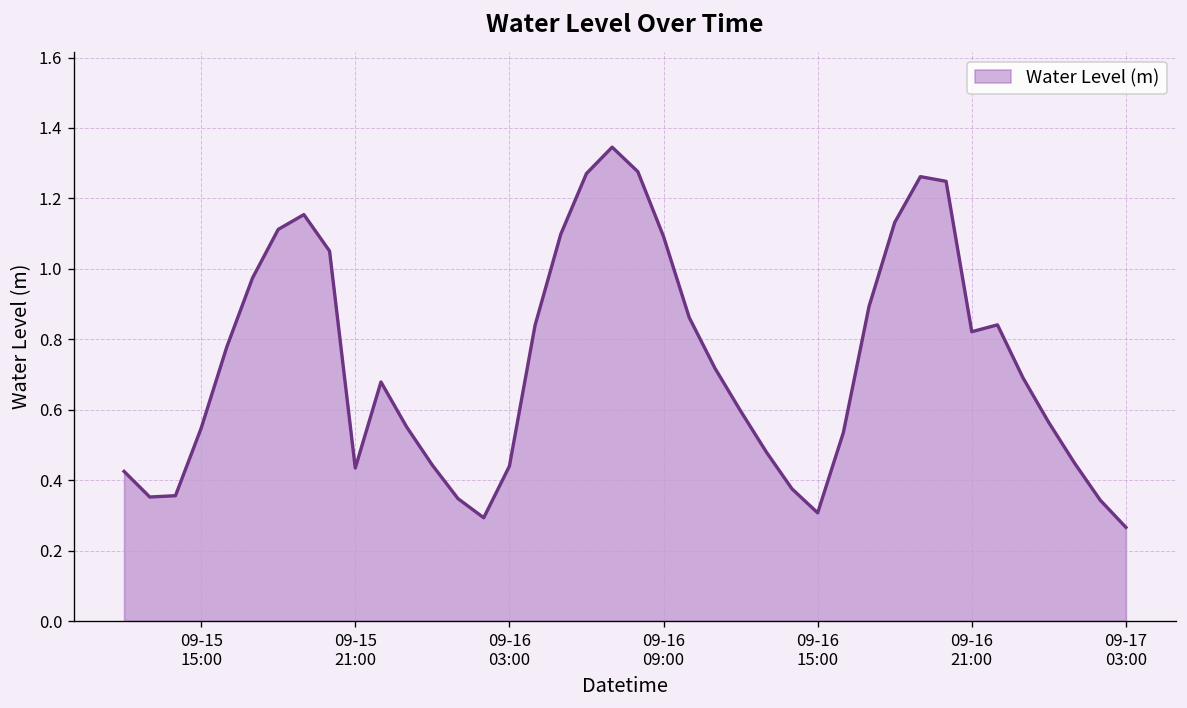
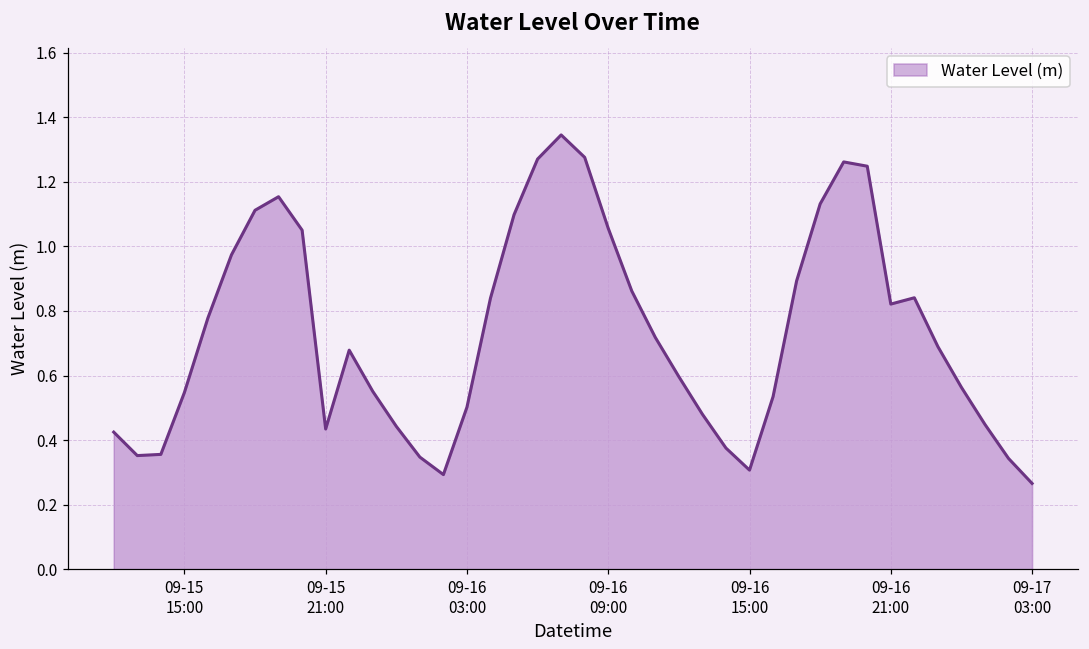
09-16 03:00: 0.44 -> 0.50
09-16 09:00: 1.09 -> 1.06
